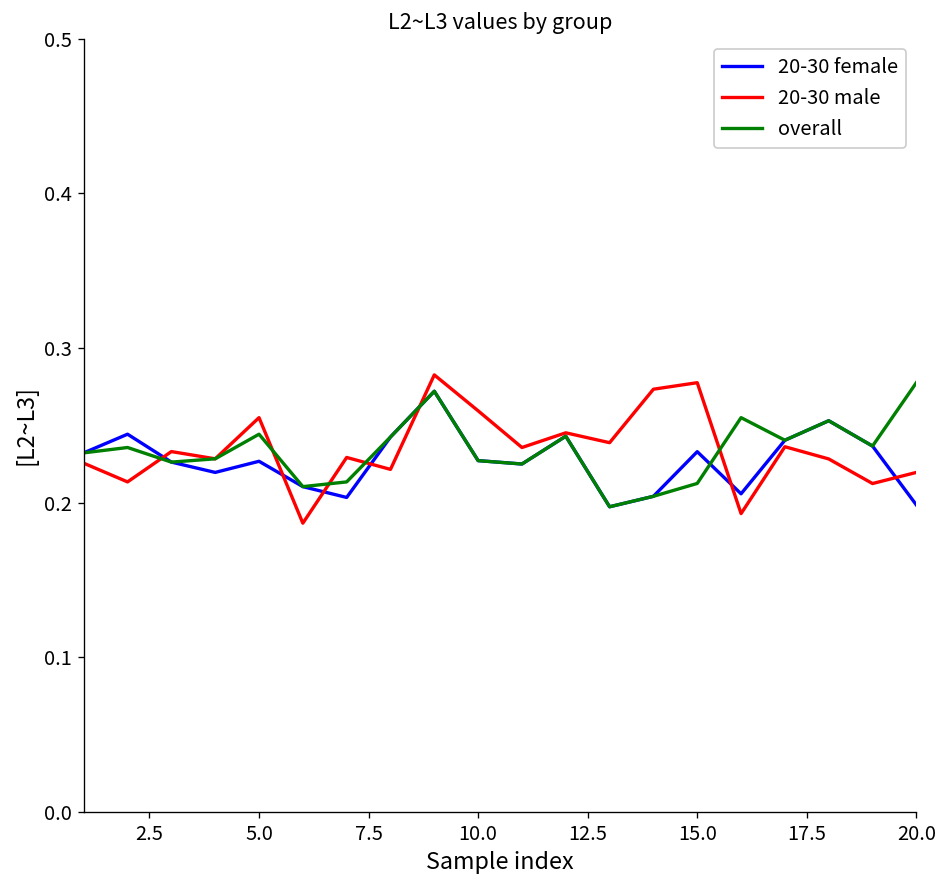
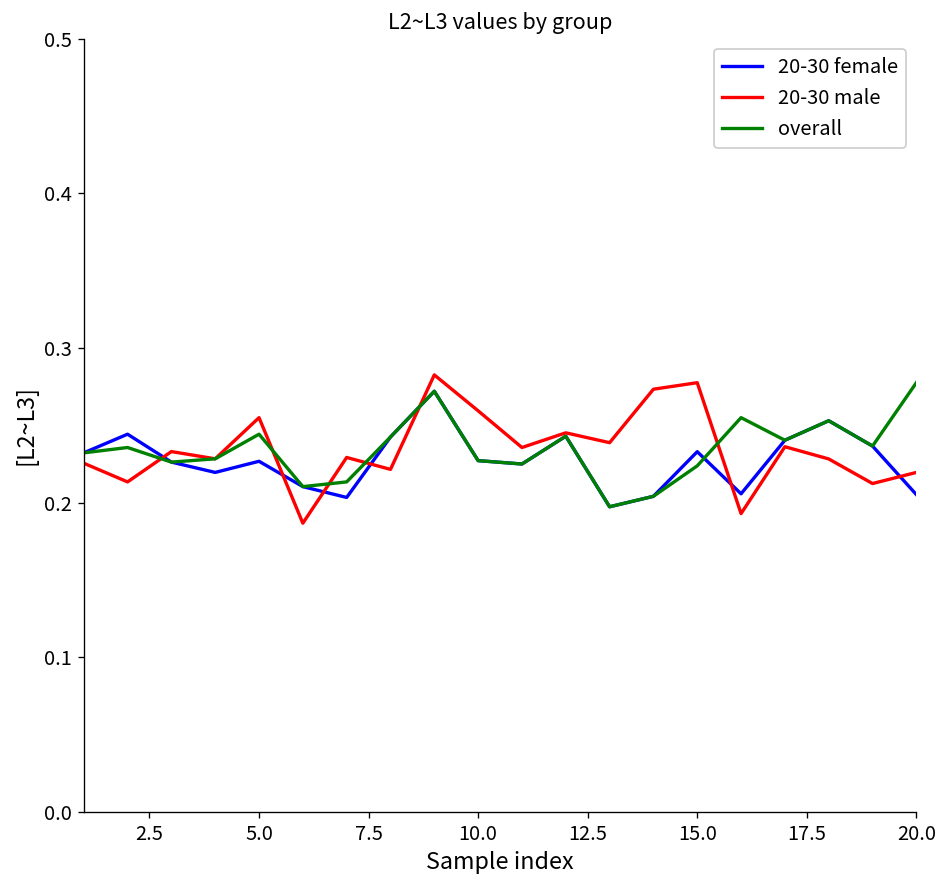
overall, 15.0: 0.212 -> 0.224
20-30 female, 20.0: 0.199 -> 0.205
